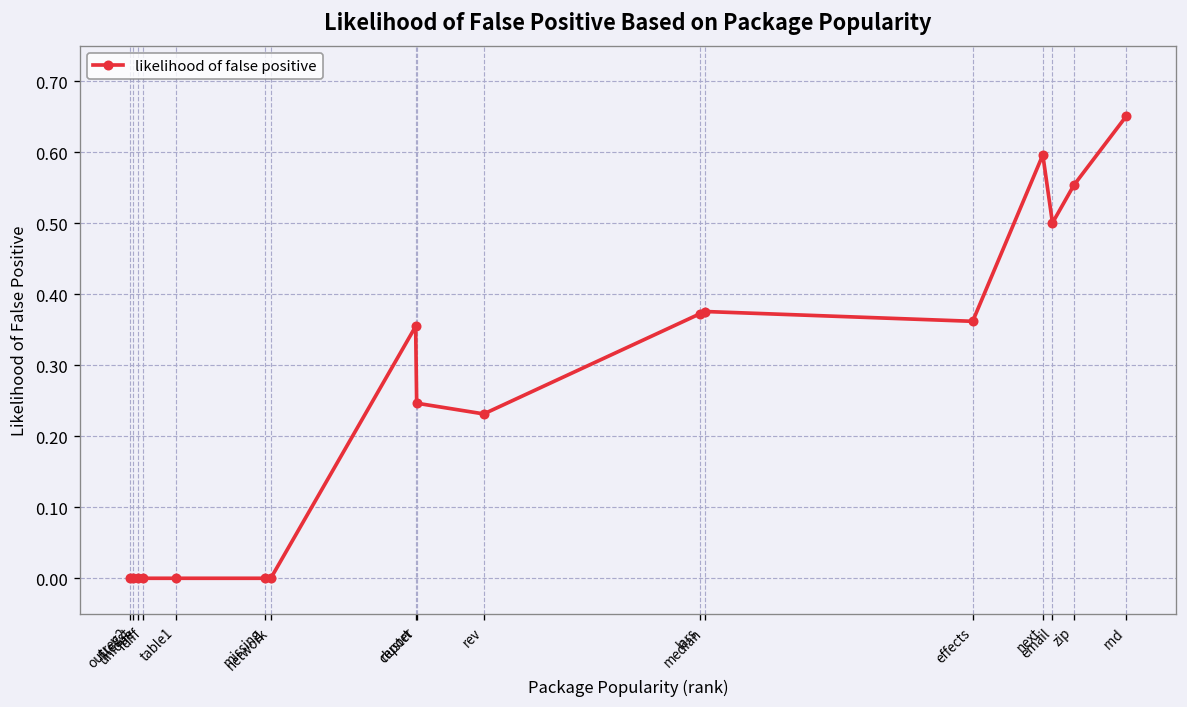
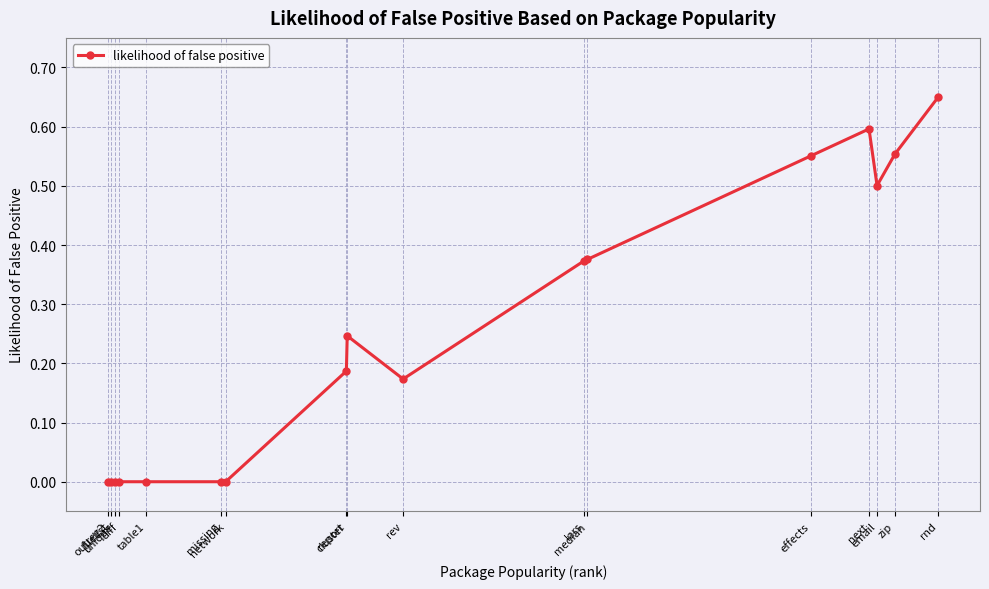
report: 0.35 -> 0.19
rev: 0.23 -> 0.17
effects: 0.36 -> 0.55
